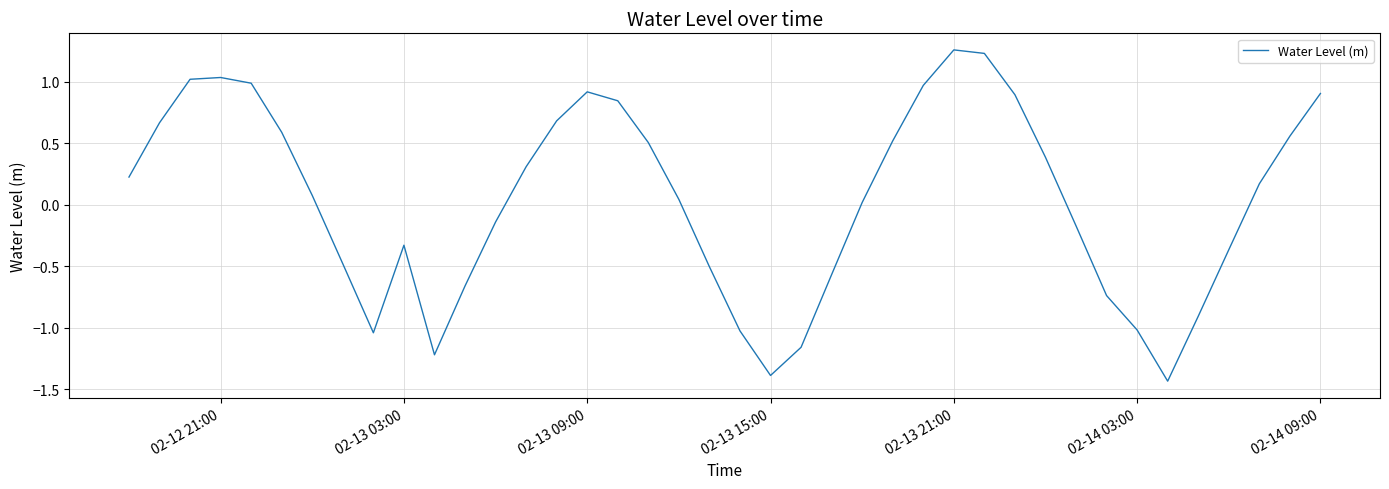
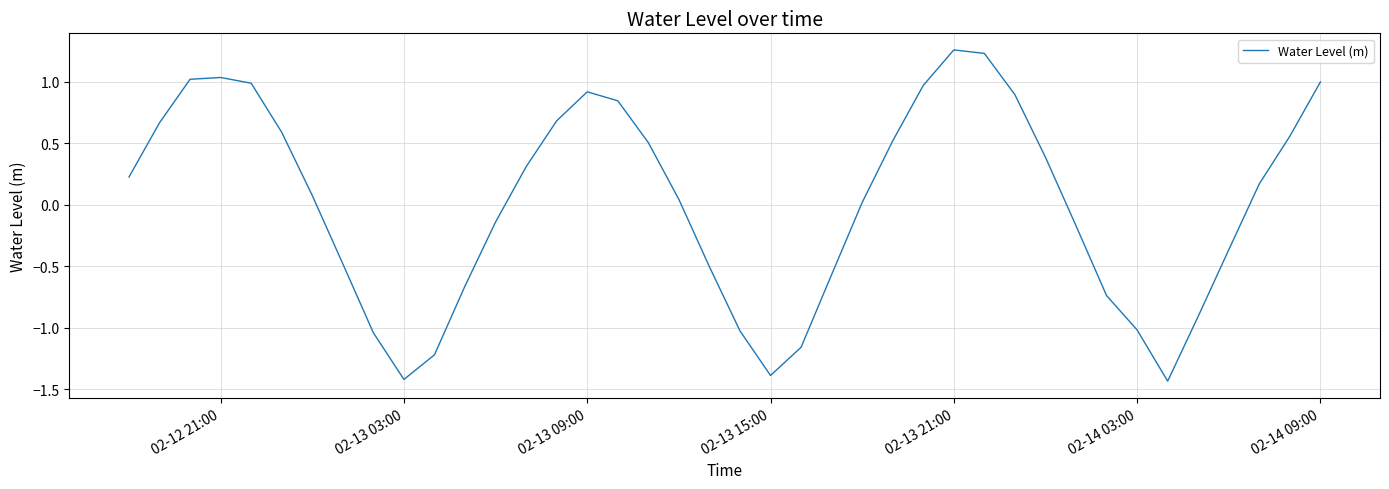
02-13 03:00: -0.33 -> -1.42
02-14 09:00: 0.91 -> 1.00
